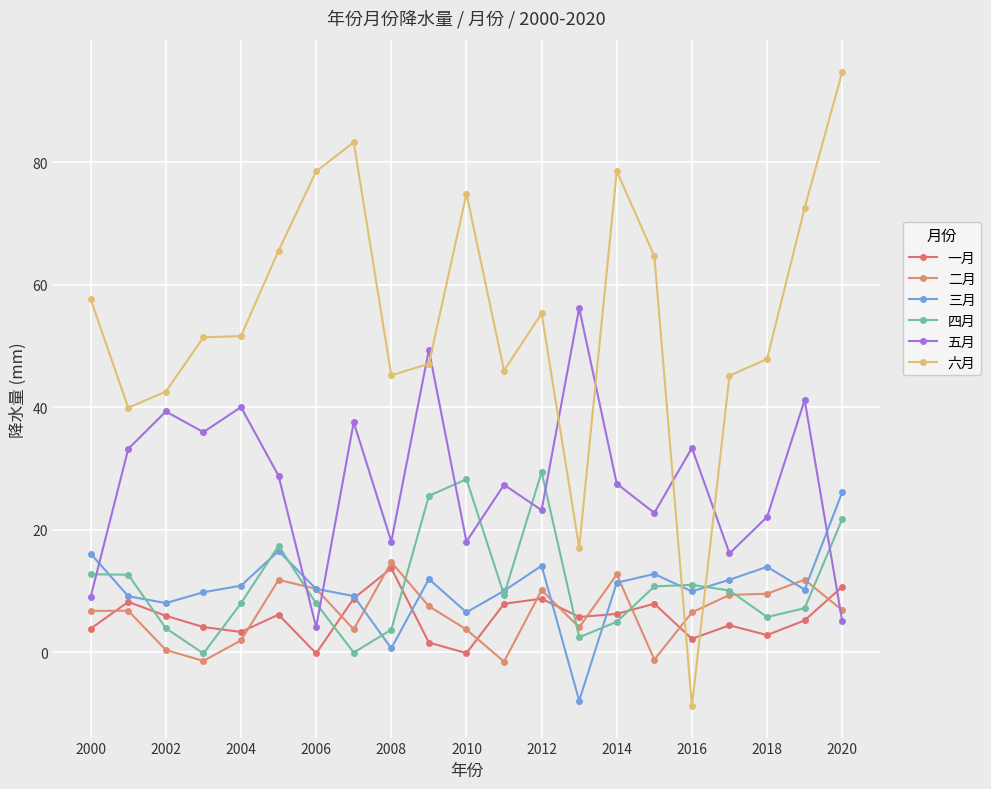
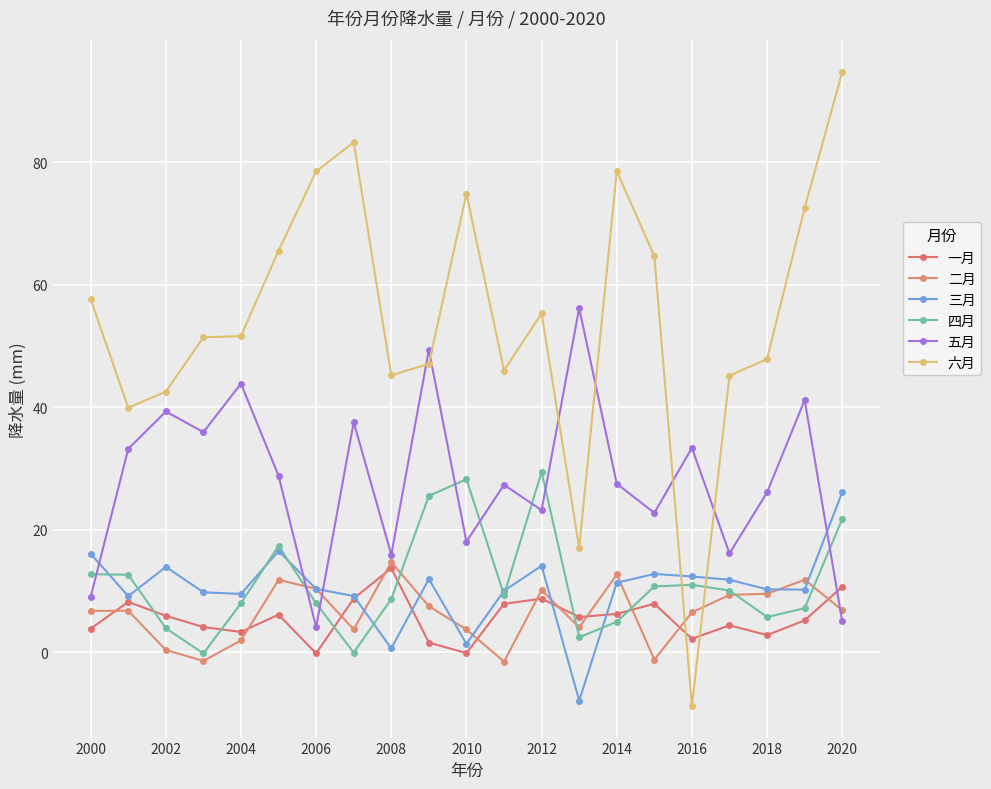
三月, 2002: 8 -> 14
三月, 2004: 11 -> 10
五月, 2004: 40 -> 44
四月, 2008: 4 -> 9
五月, 2008: 18 -> 16
三月, 2010: 7 -> 1
三月, 2016: 10 -> 12
三月, 2018: 14 -> 10
五月, 2018: 22 -> 26
